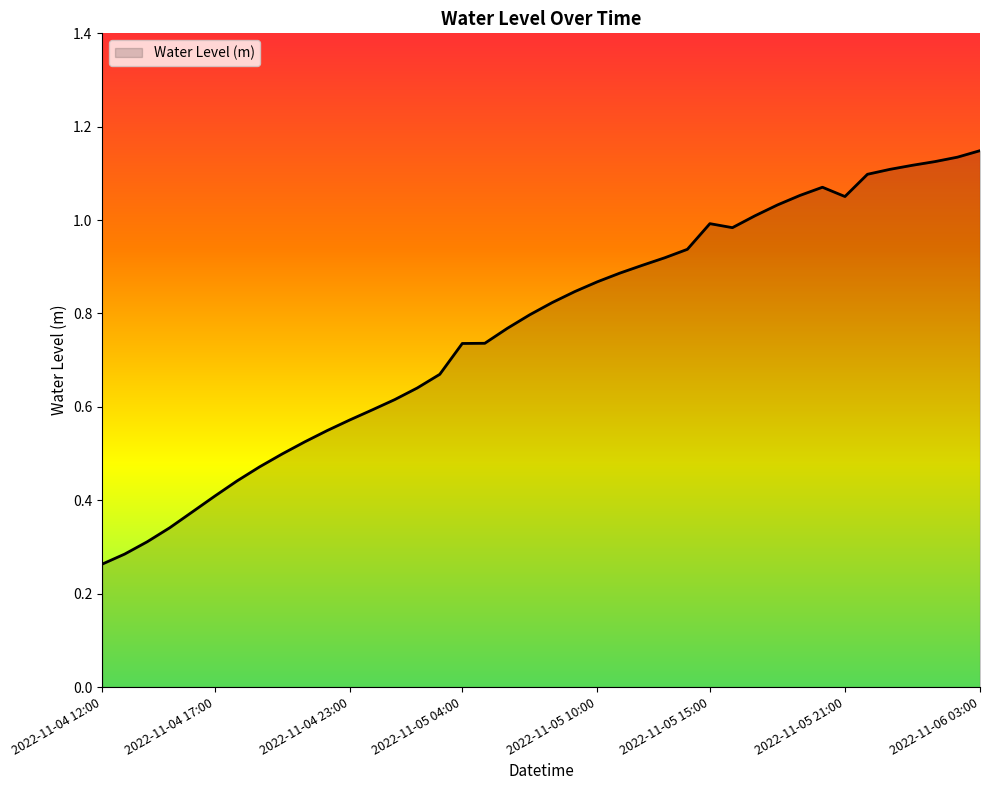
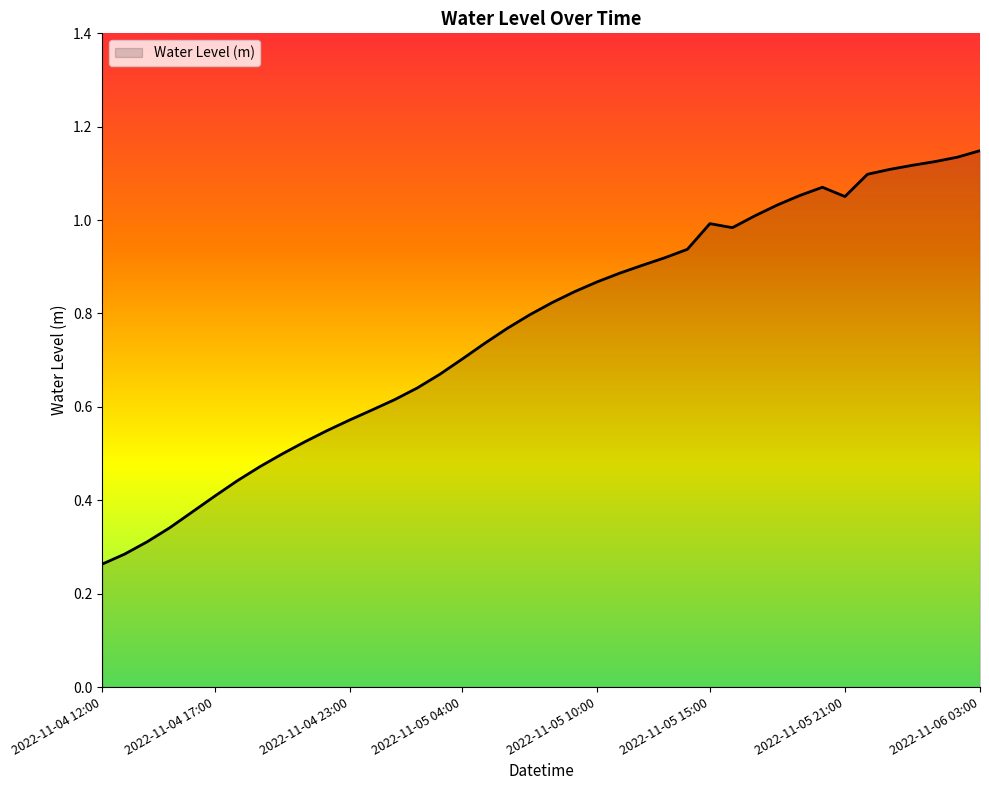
2022-11-05 04:00: 0.74 -> 0.70
